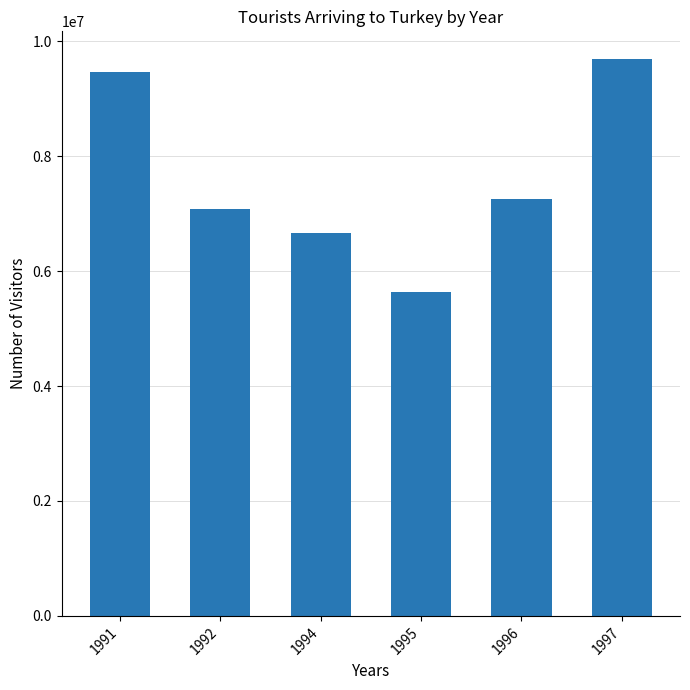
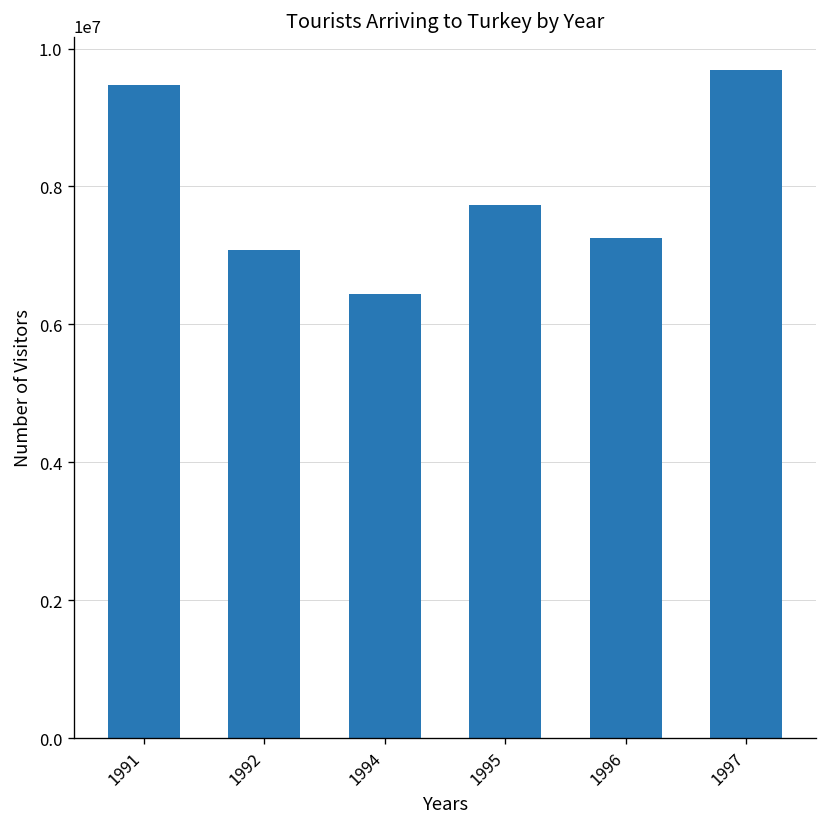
1994: 6700000 -> 6400000
1995: 5600000 -> 7700000
